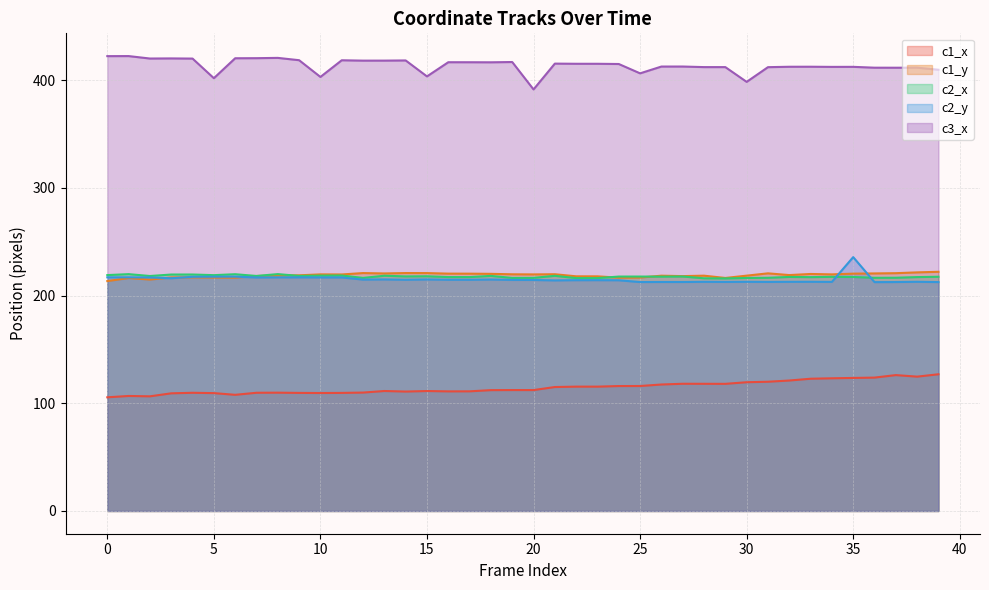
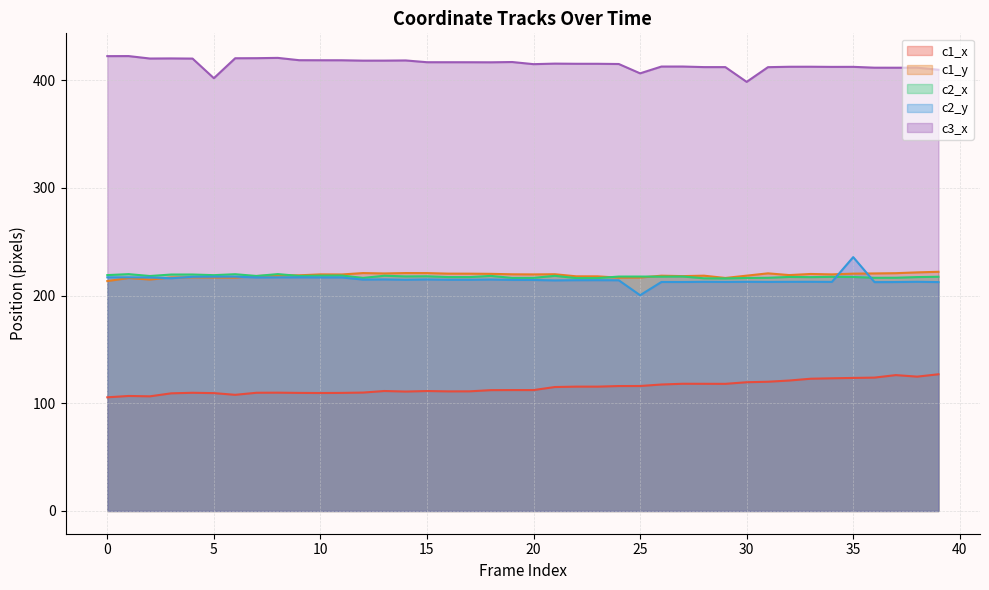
c3_x, 10: 403 -> 419
c3_x, 15: 404 -> 417
c3_x, 20: 391 -> 415
c2_y, 25: 213 -> 200
